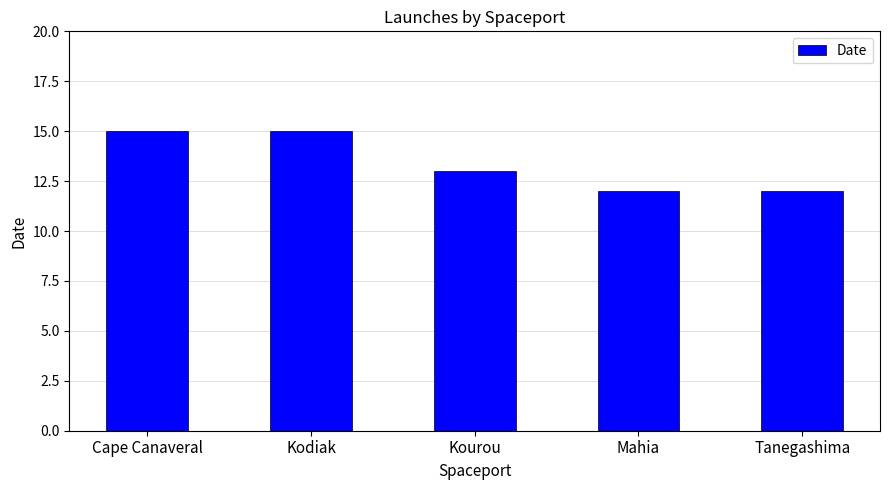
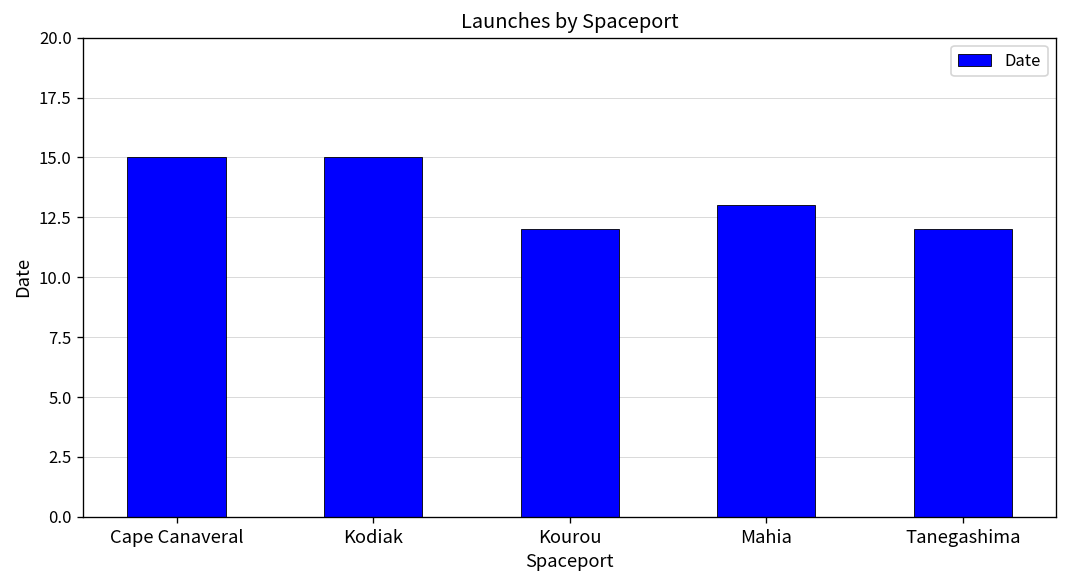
Kourou: 13 -> 12
Mahia: 12 -> 13
